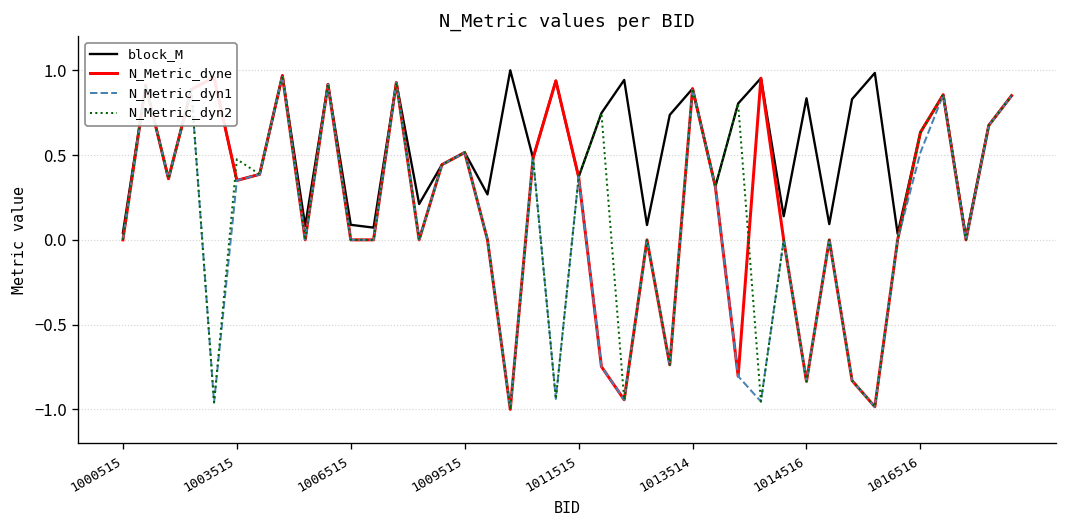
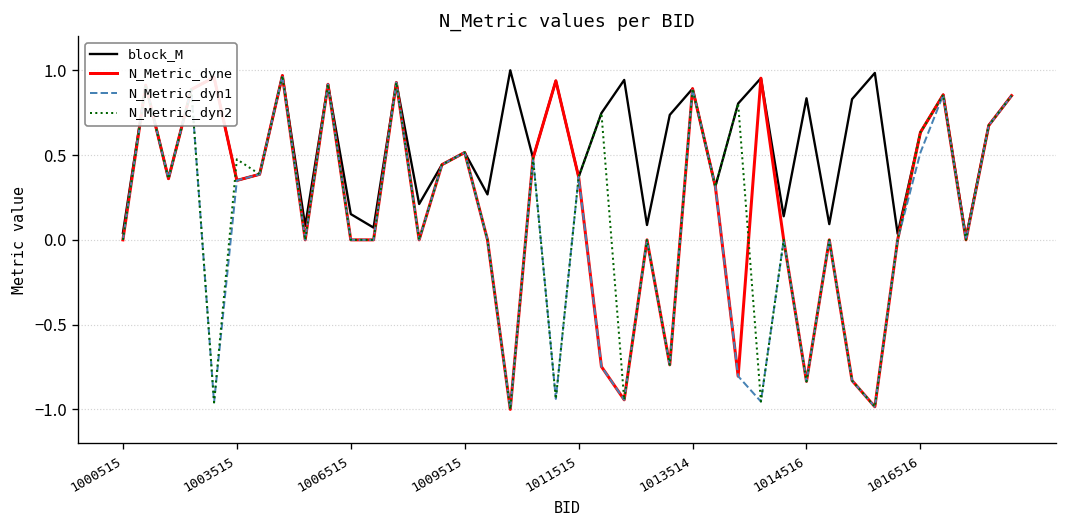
block_M, 1006515: 0.09 -> 0.15
